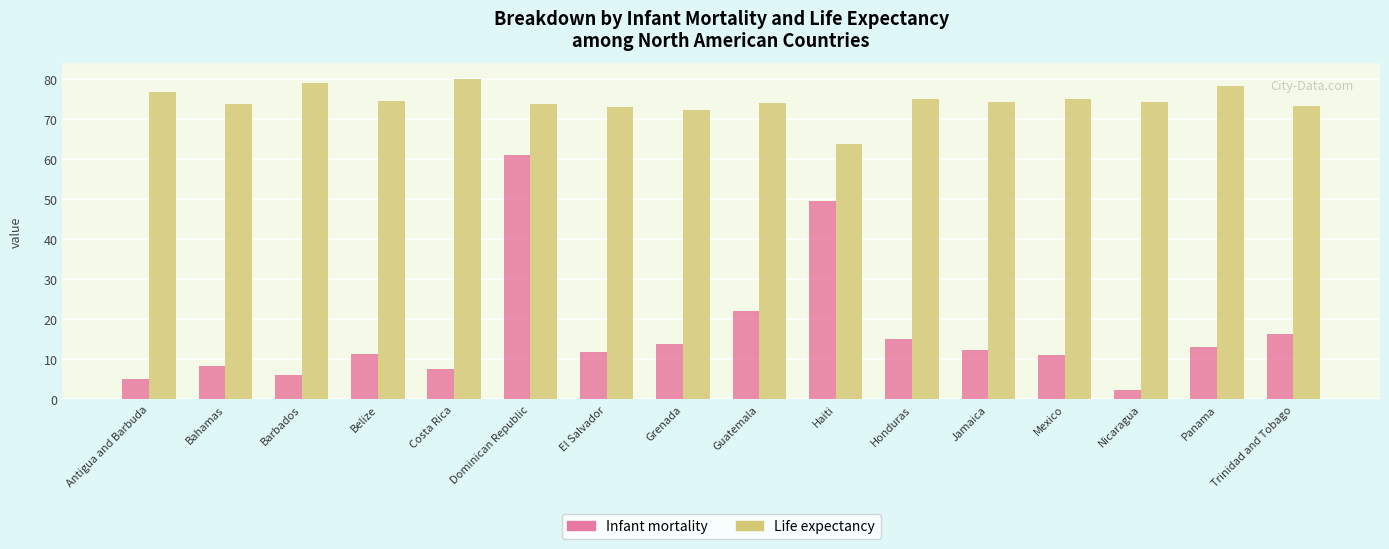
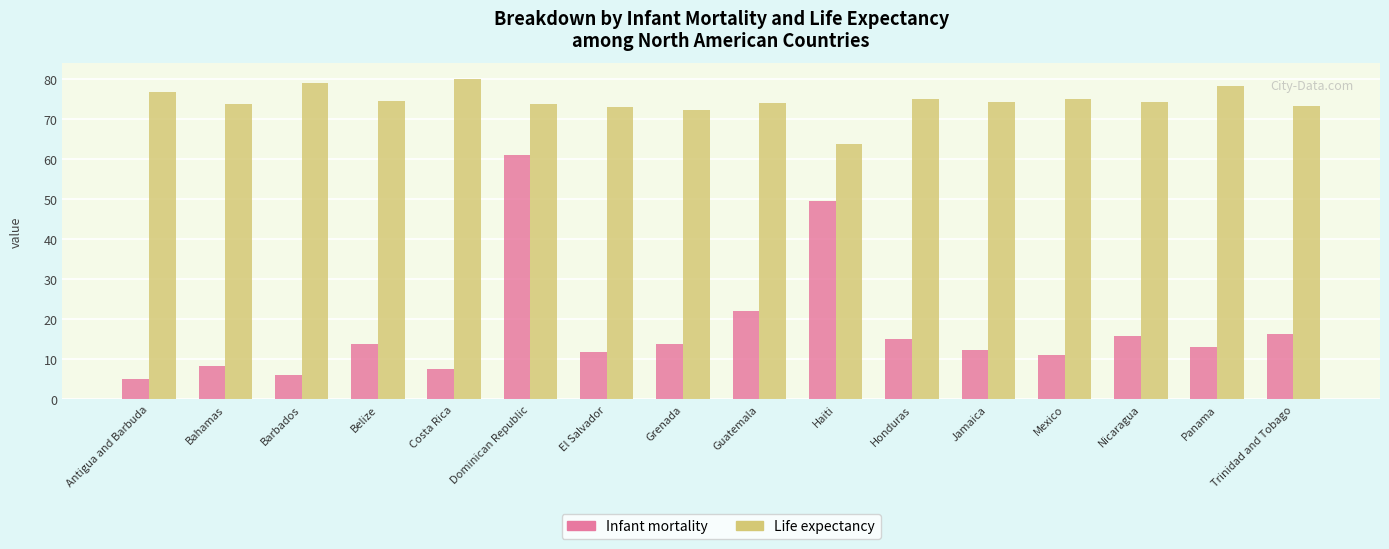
Infant mortality, Belize: 11 -> 14
Infant mortality, Nicaragua: 2 -> 16
